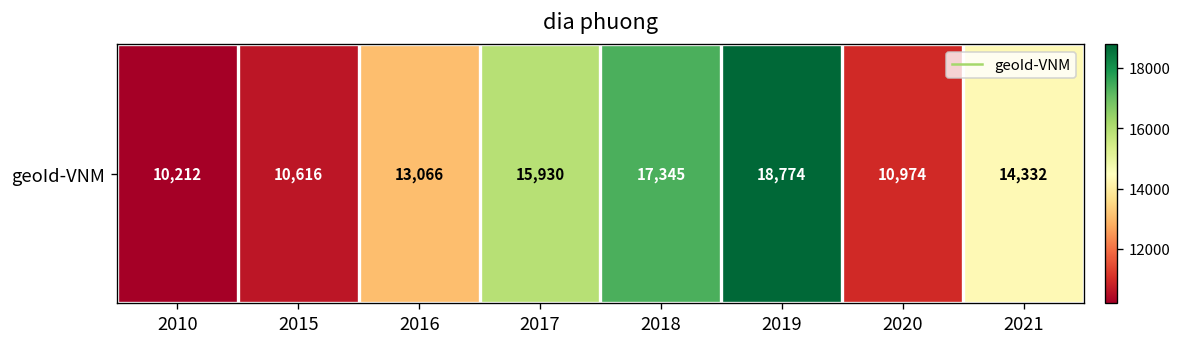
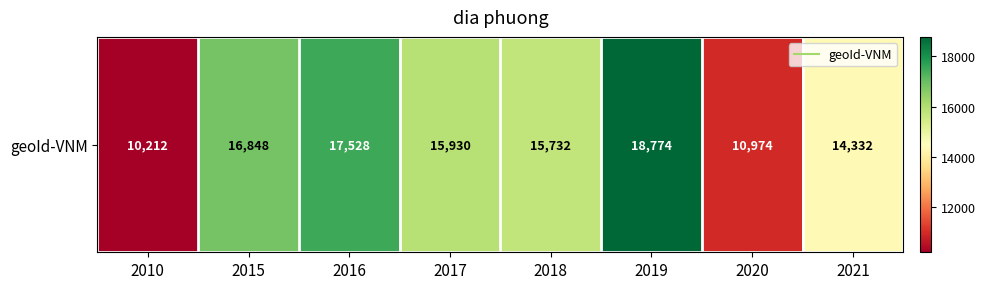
geoId-VNM, 2015: 10,616 -> 16,848
geoId-VNM, 2016: 13,066 -> 17,528
geoId-VNM, 2018: 17,345 -> 15,732
